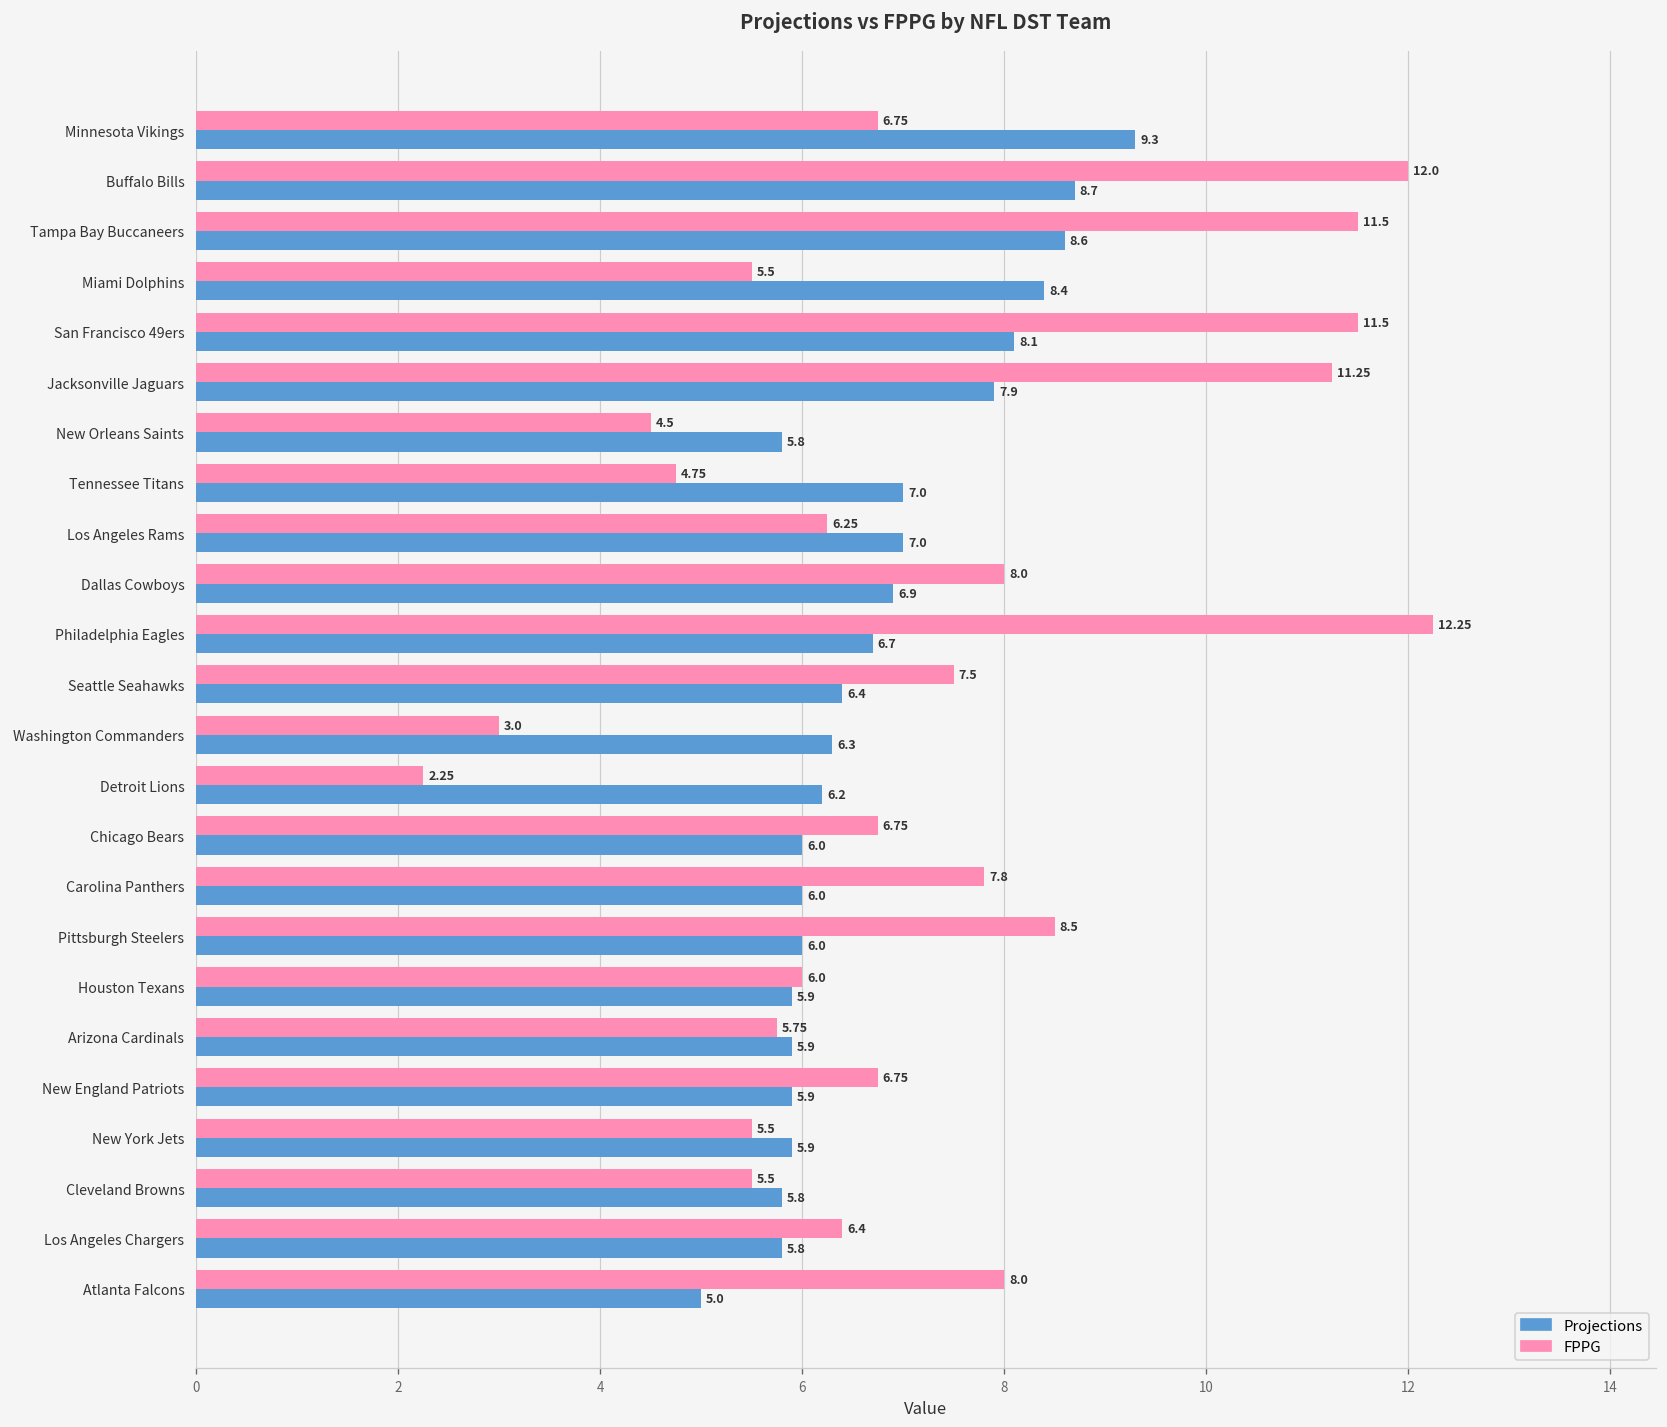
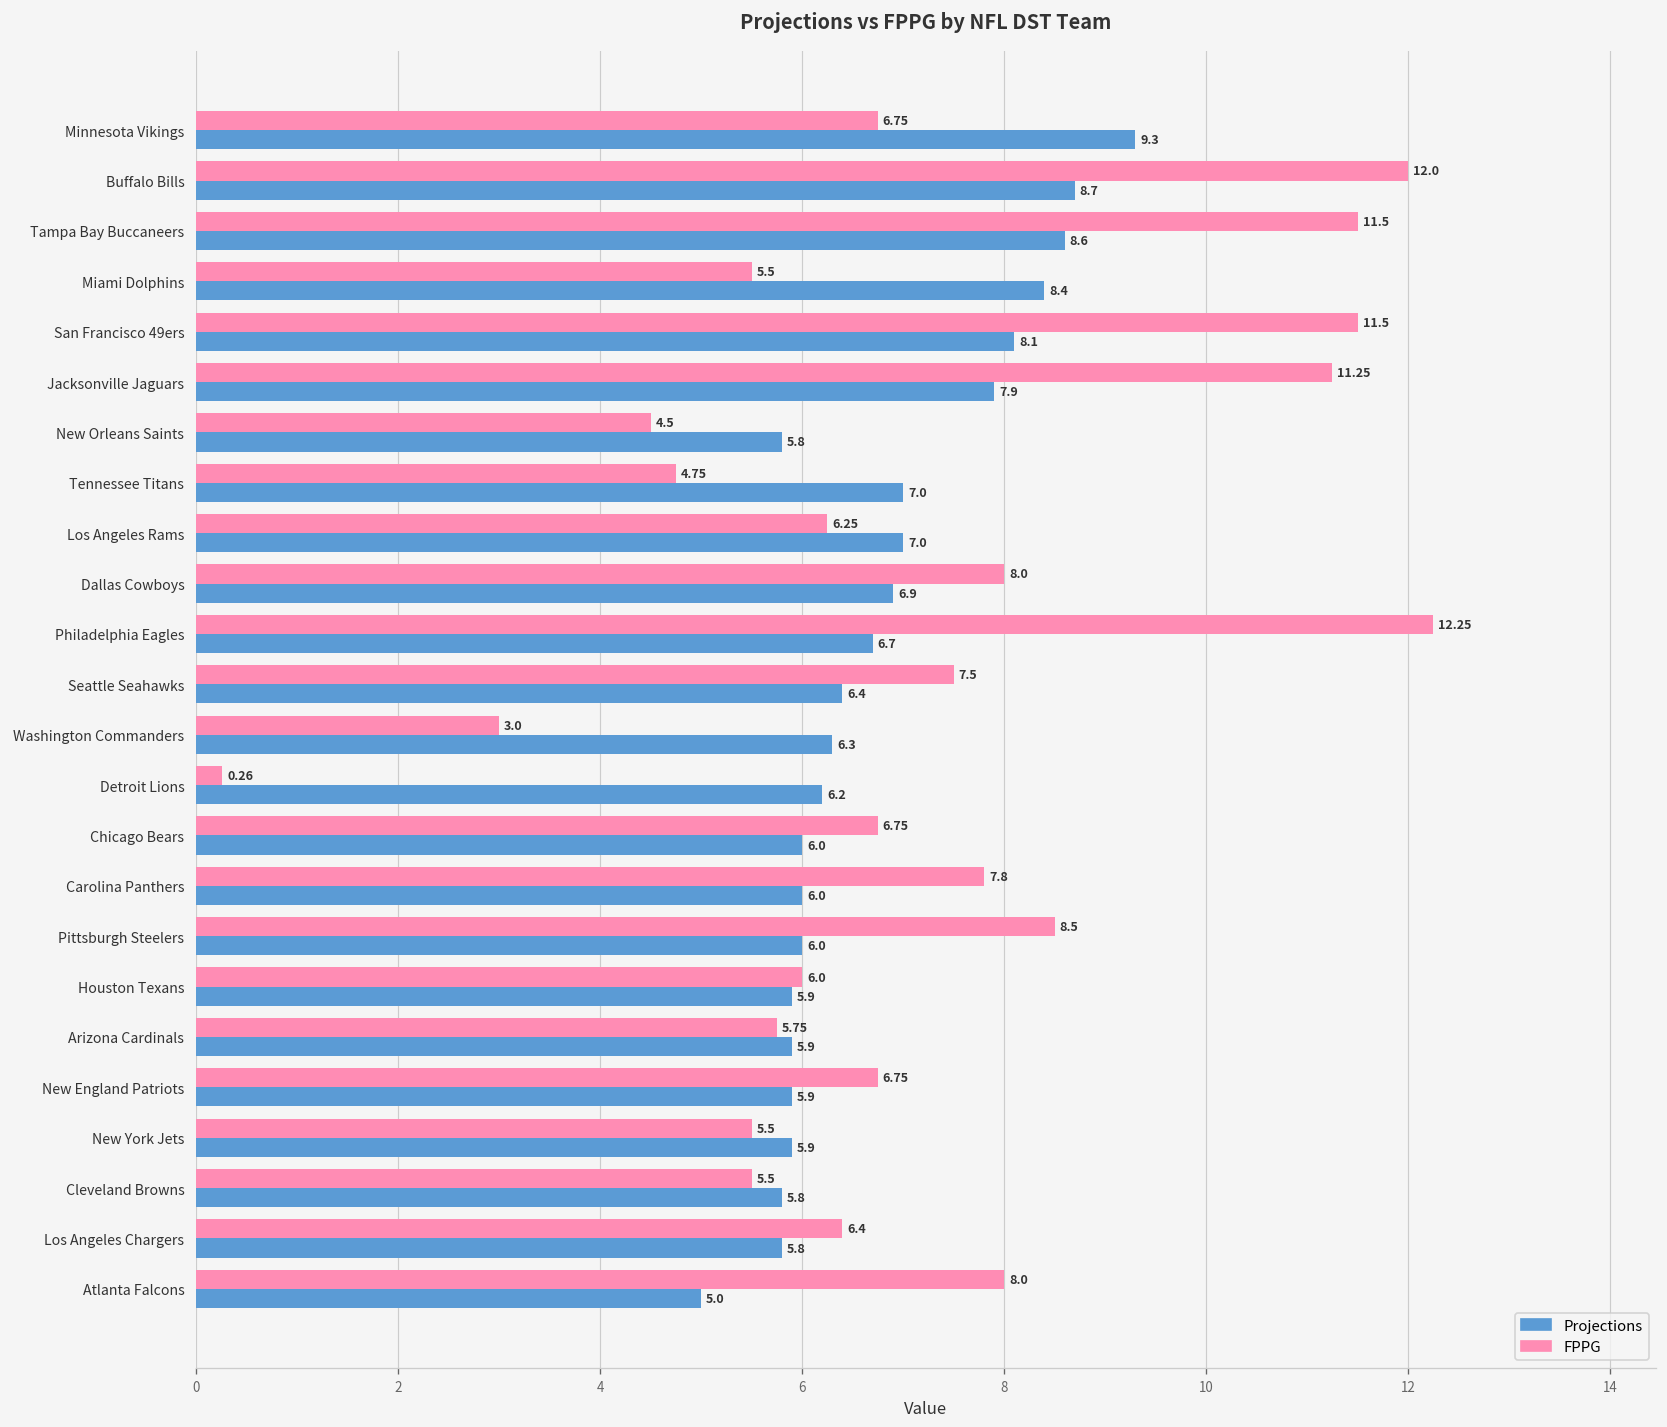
FPPG, Detroit Lions: 2.25 -> 0.26
